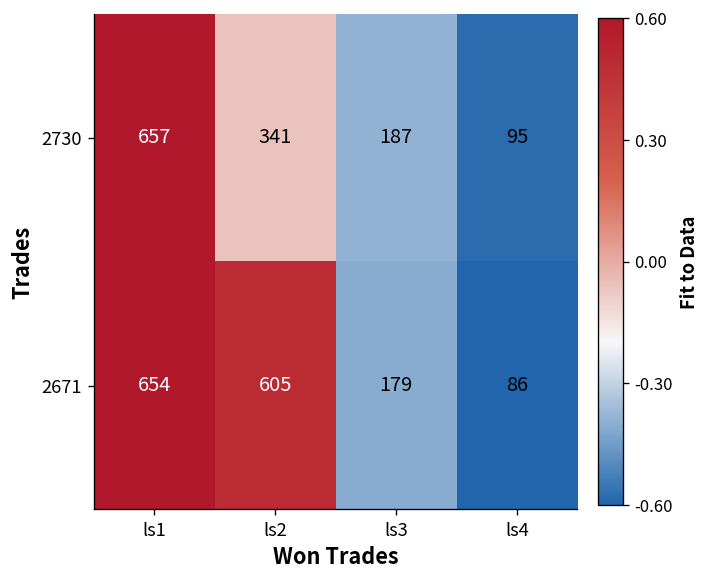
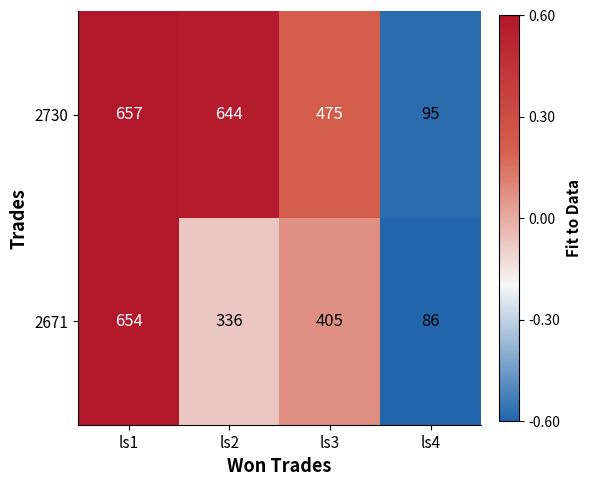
2730, ls2: 341 -> 644
2730, ls3: 187 -> 475
2671, ls2: 605 -> 336
2671, ls3: 179 -> 405
